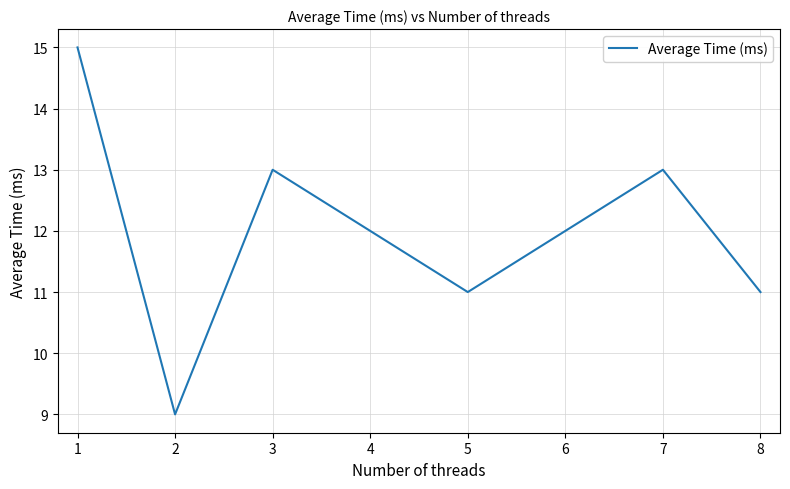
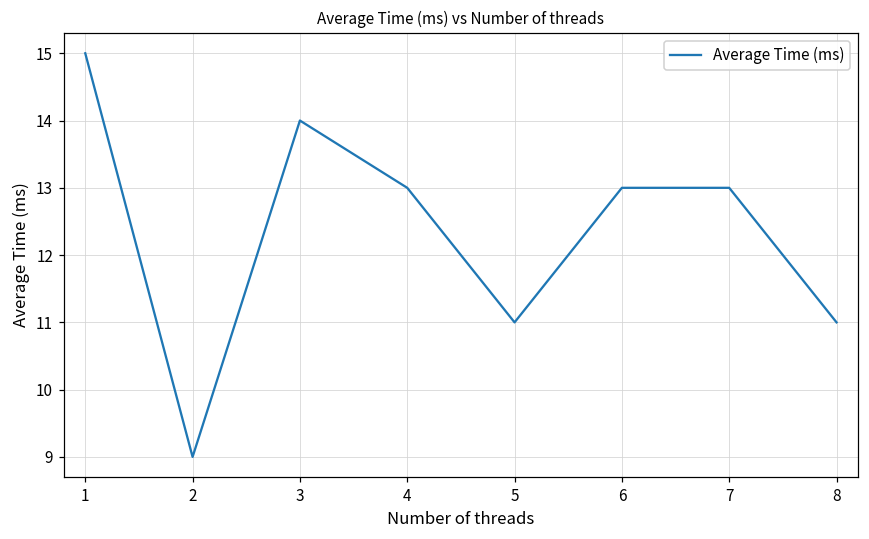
3: 13 -> 14
4: 12 -> 13
6: 12 -> 13
